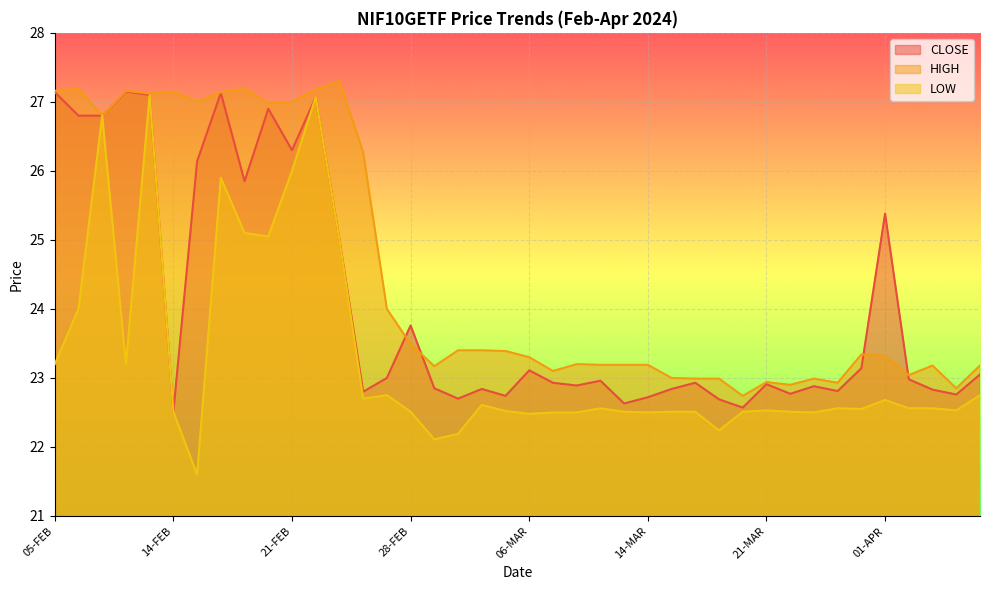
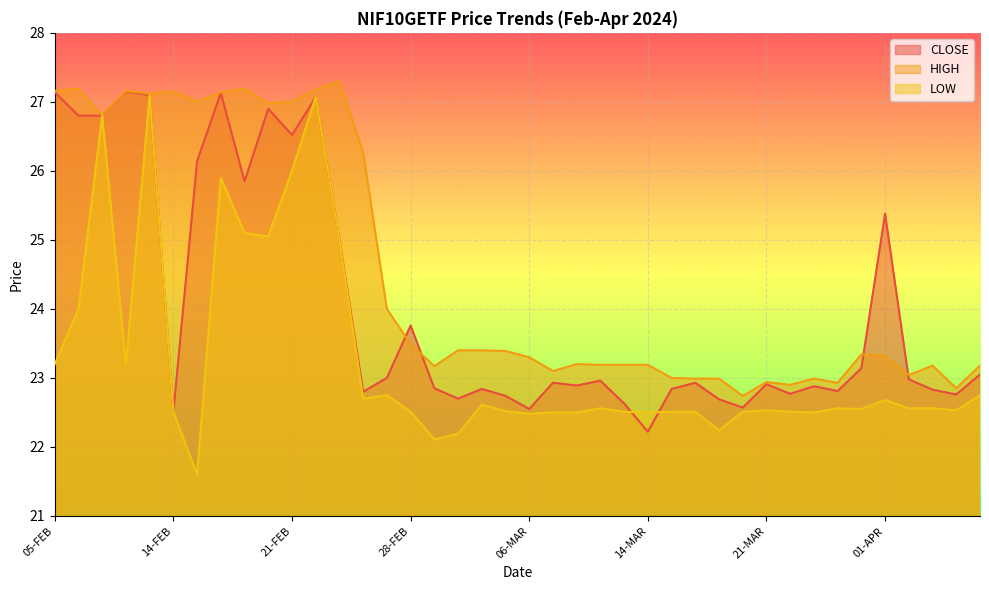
CLOSE, 21-FEB: 26.3 -> 26.5
CLOSE, 06-MAR: 23.1 -> 22.6
CLOSE, 14-MAR: 22.7 -> 22.2
